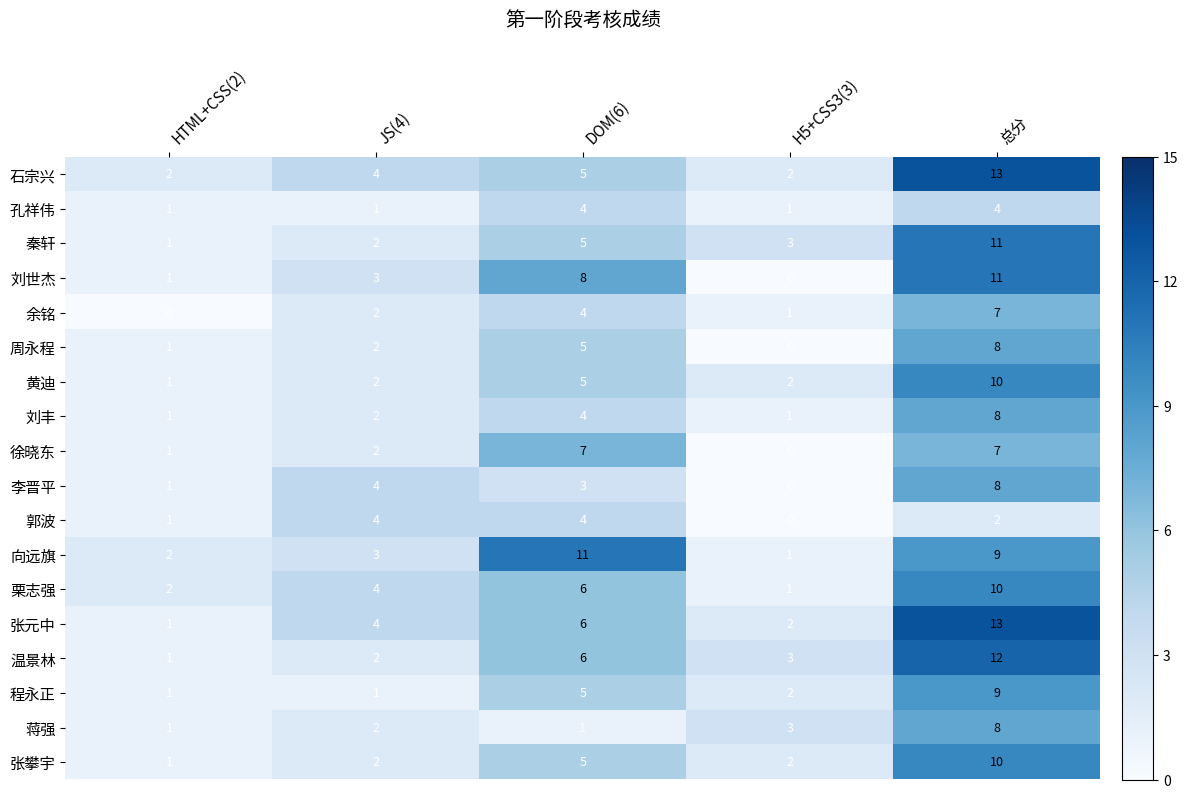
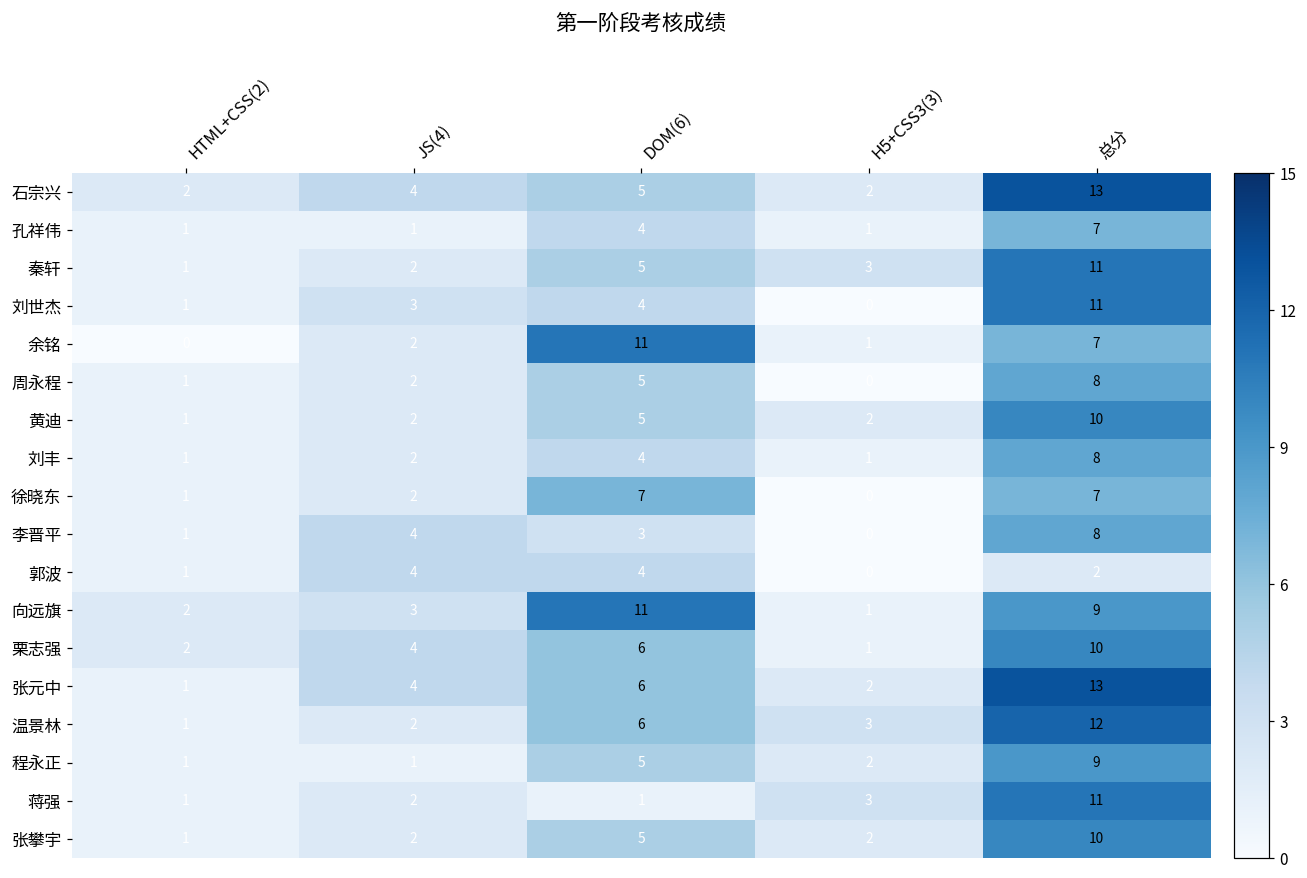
孔祥伟, 总分: 4 -> 7
刘世杰, DOM(6): 8 -> 4
余铭, DOM(6): 4 -> 11
蒋强, 总分: 8 -> 11
